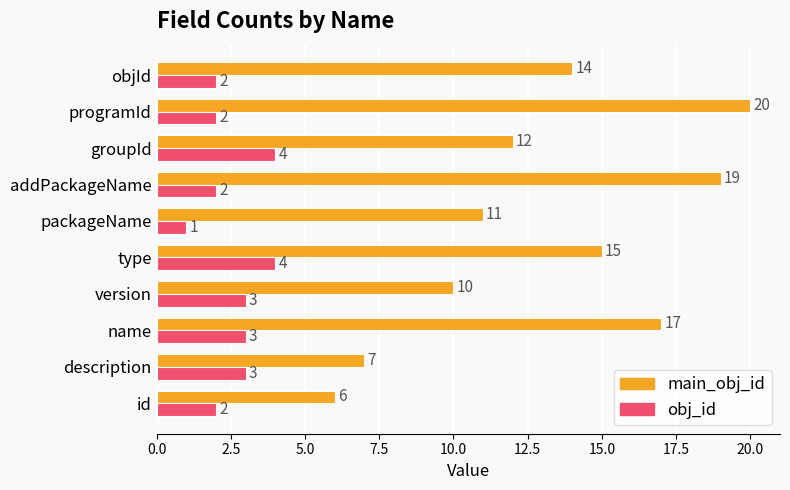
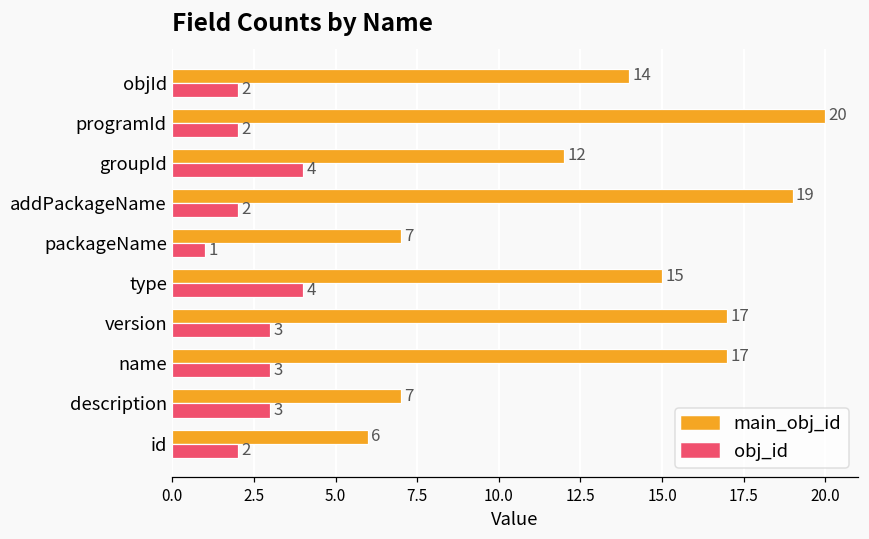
main_obj_id, packageName: 11 -> 7
main_obj_id, version: 10 -> 17
